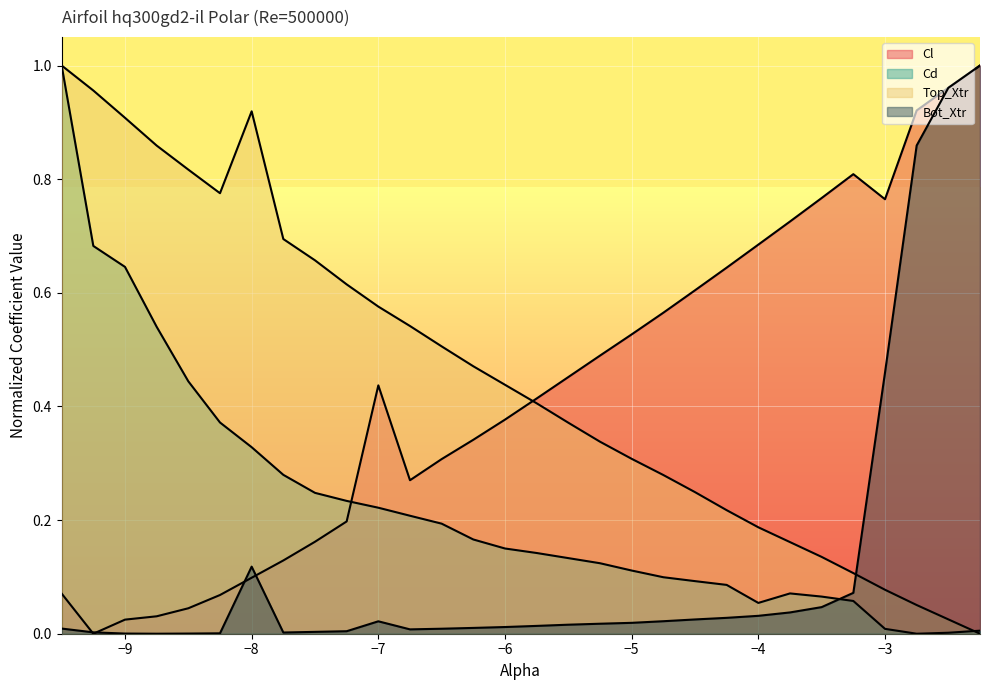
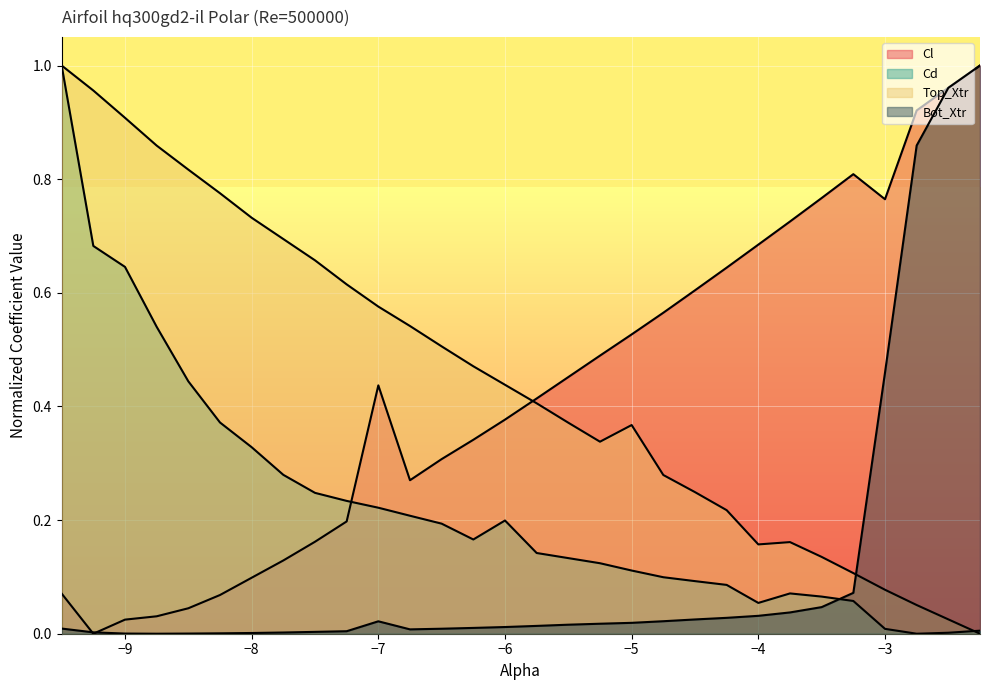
Top_Xtr, −8: 0.92 -> 0.73
Bot_Xtr, −8: 0.12 -> 0.00
Cd, −6: 0.15 -> 0.20
Top_Xtr, −5: 0.31 -> 0.37
Top_Xtr, −4: 0.19 -> 0.16
